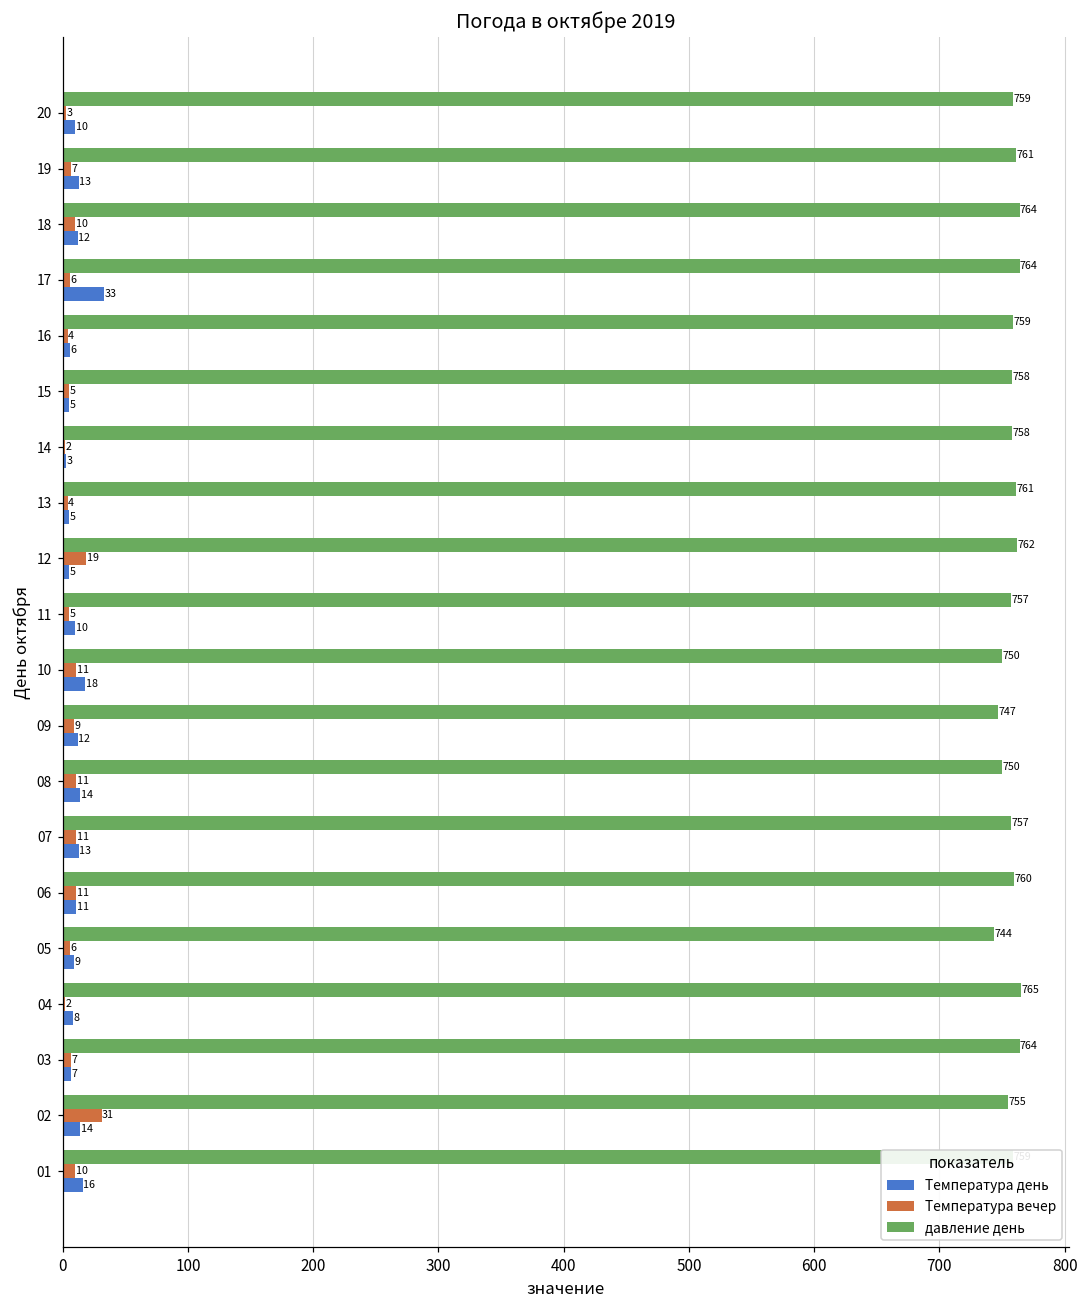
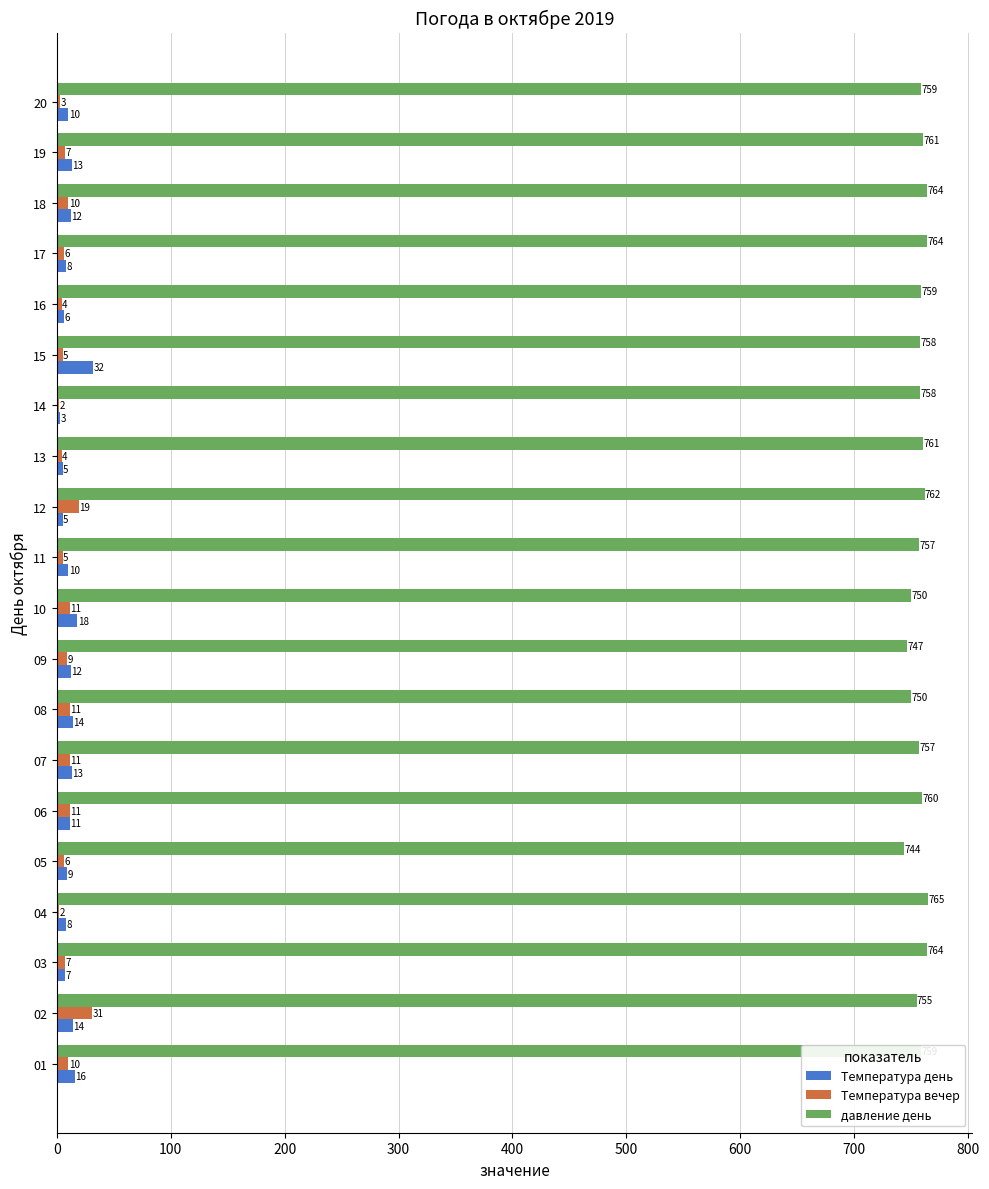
Температура день, 17: 33 -> 8
Температура день, 15: 5 -> 32
